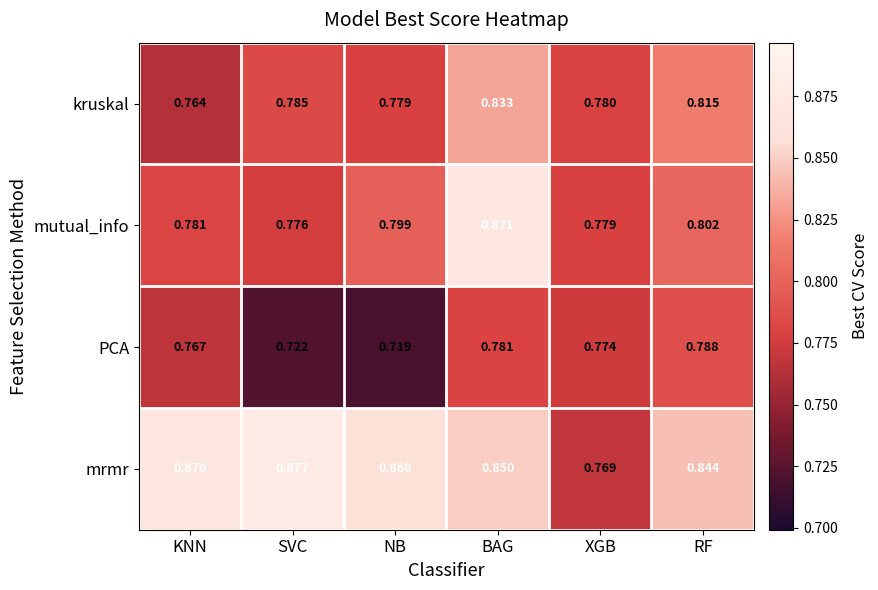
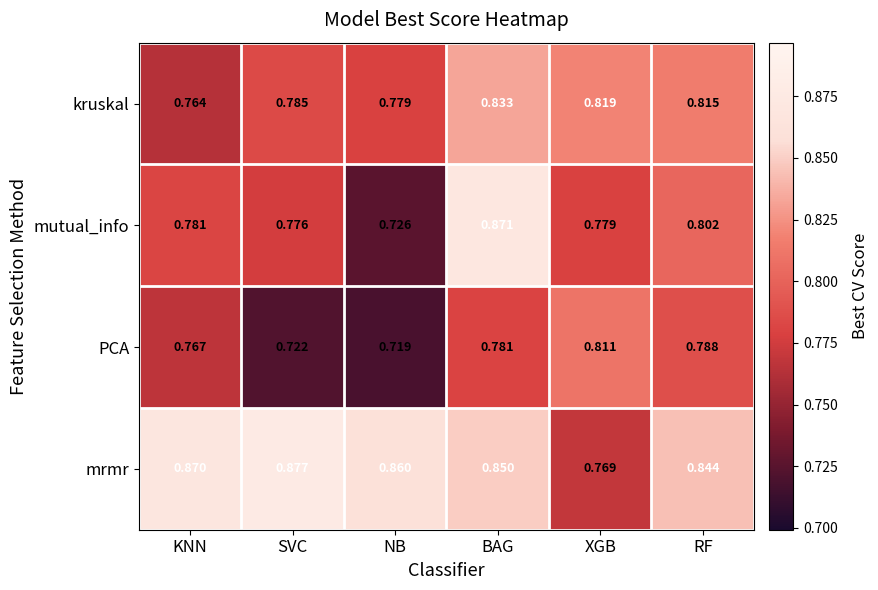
kruskal, XGB: 0.780 -> 0.819
mutual_info, NB: 0.799 -> 0.726
PCA, XGB: 0.774 -> 0.811
